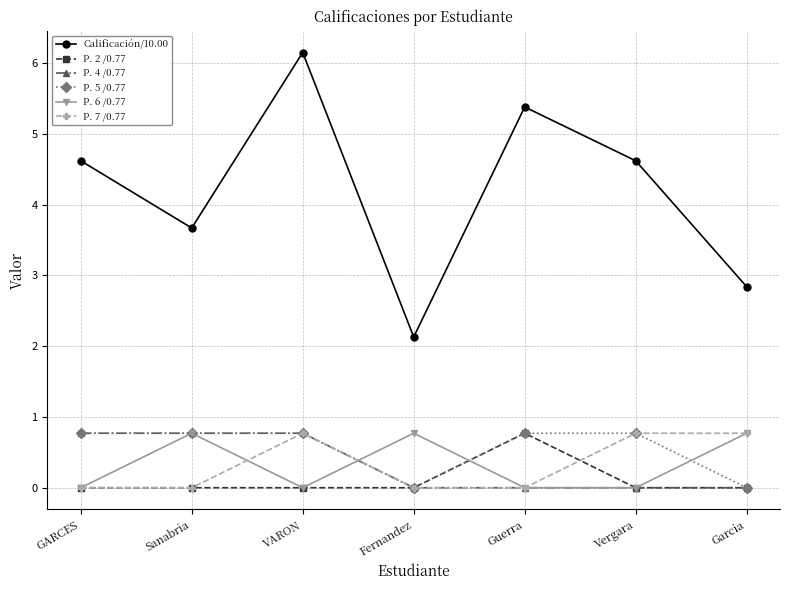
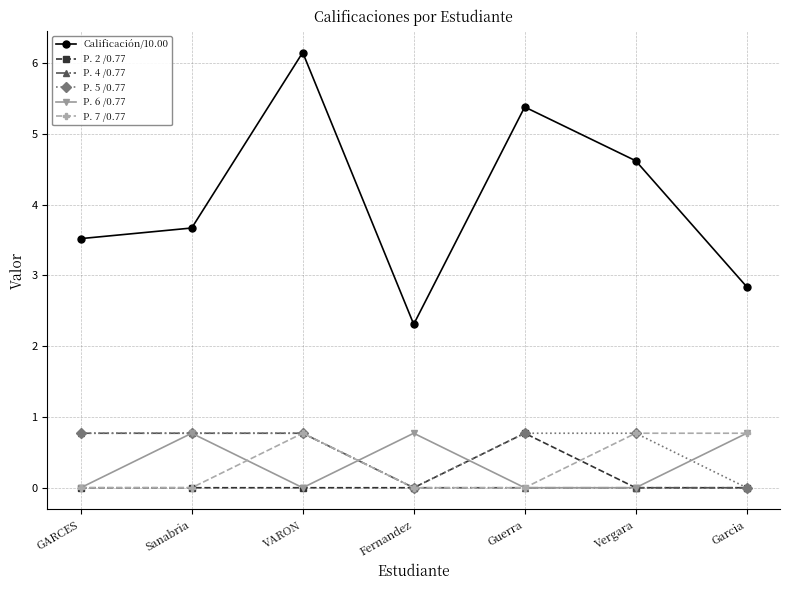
Calificación/10.00, GARCES: 4.6 -> 3.5
Calificación/10.00, Fernandez: 2.1 -> 2.3
